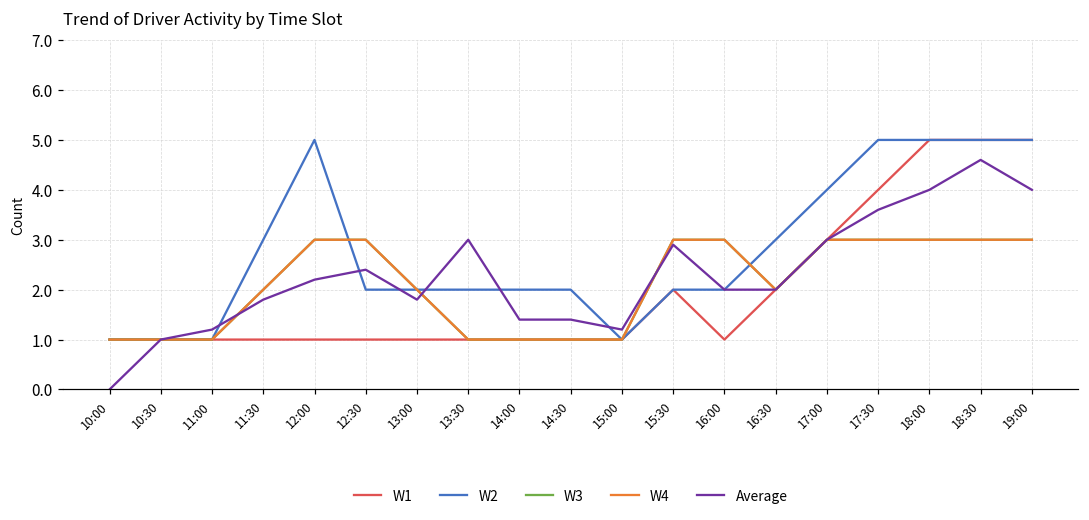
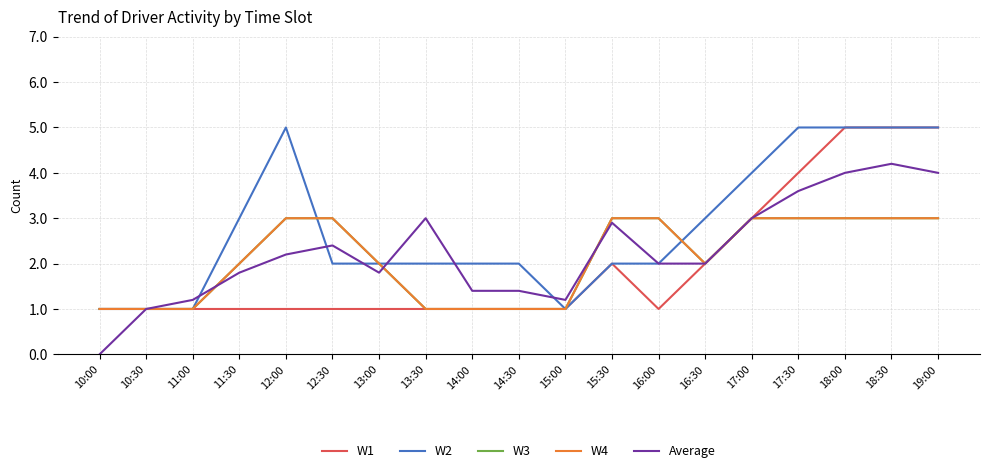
Average, 18:30: 4.6 -> 4.2
